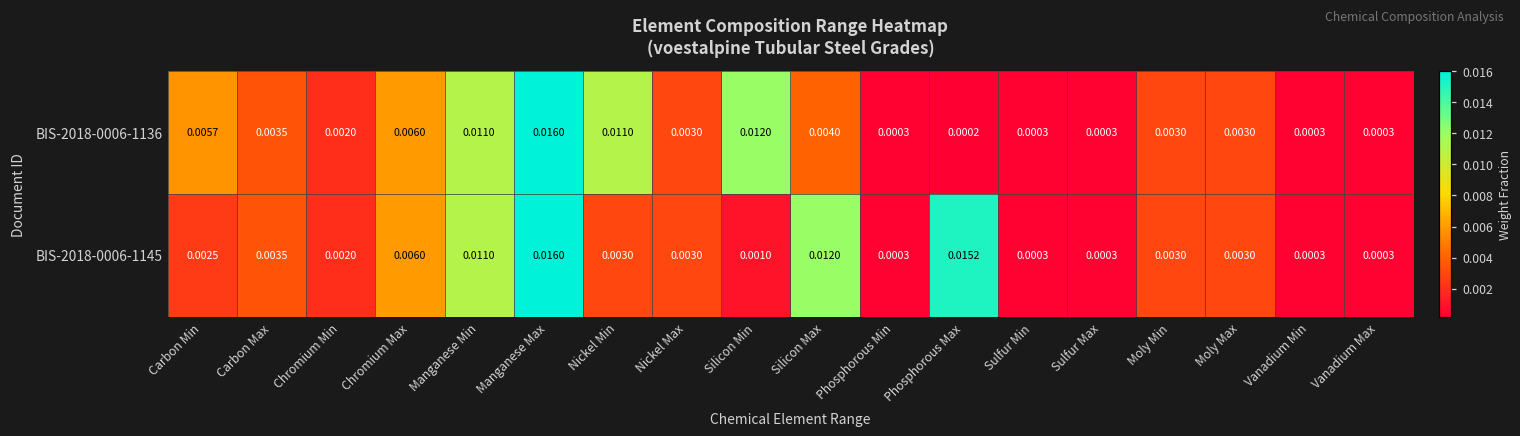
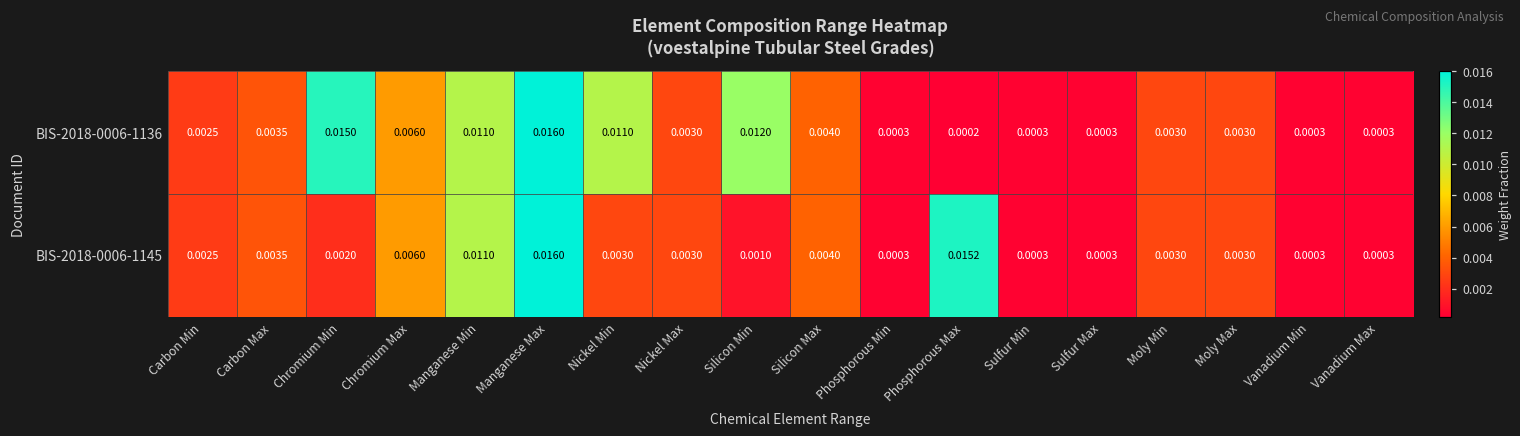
BIS-2018-0006-1136, Carbon Min: 0.0057 -> 0.0025
BIS-2018-0006-1136, Chromium Min: 0.0020 -> 0.0150
BIS-2018-0006-1145, Silicon Max: 0.0120 -> 0.0040
